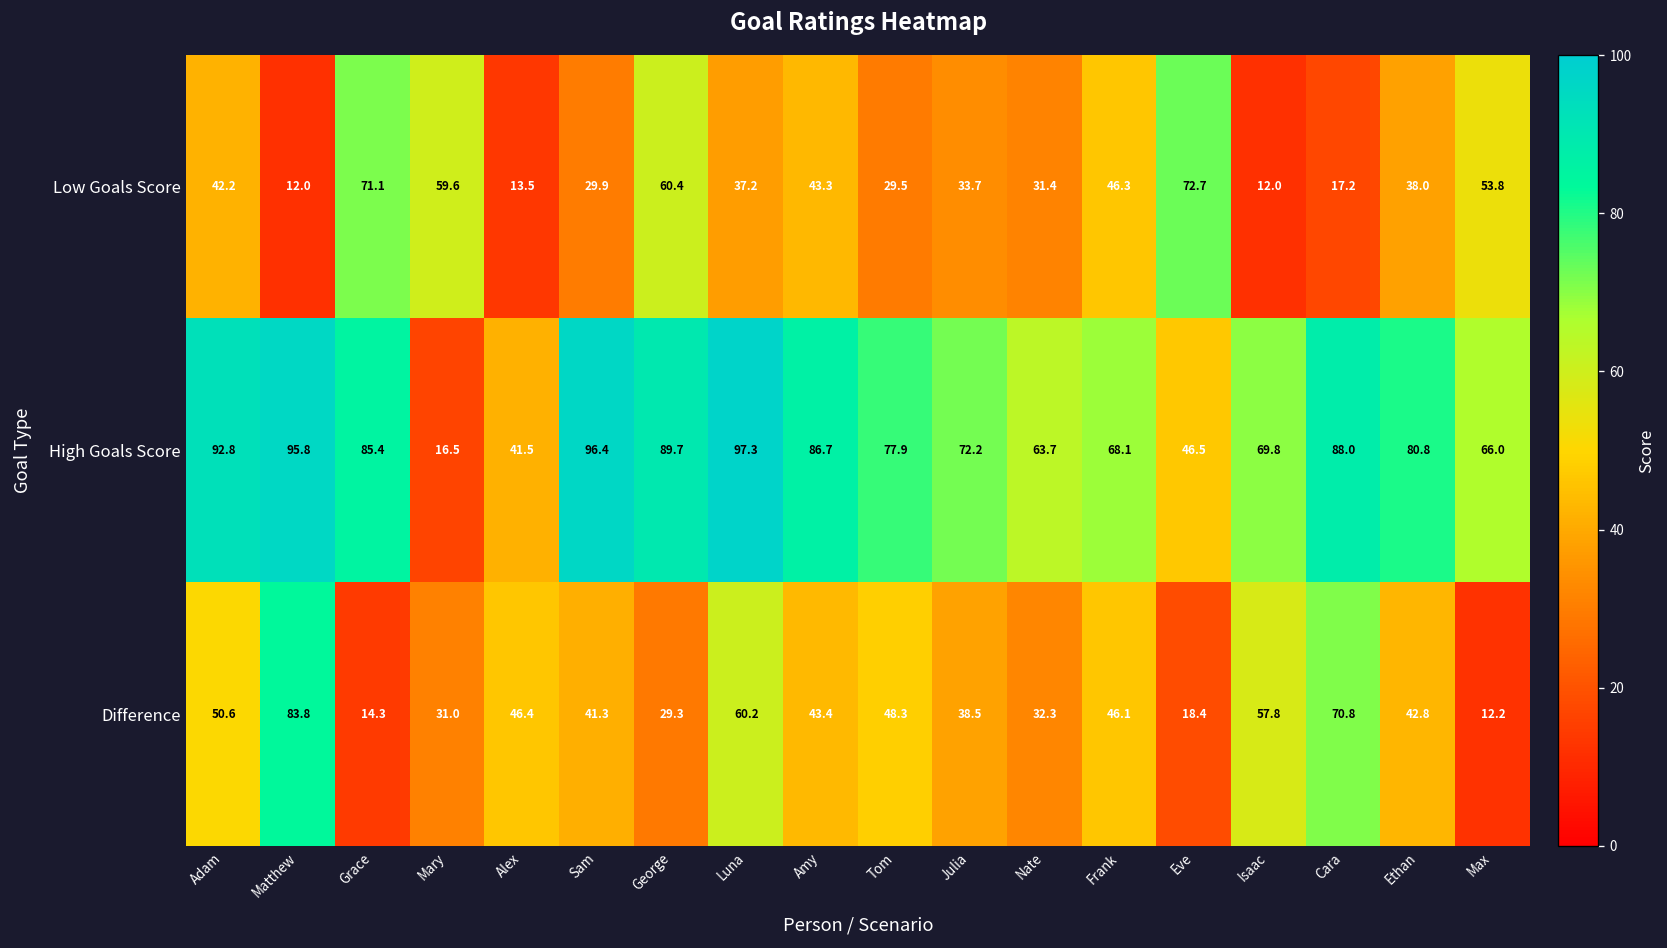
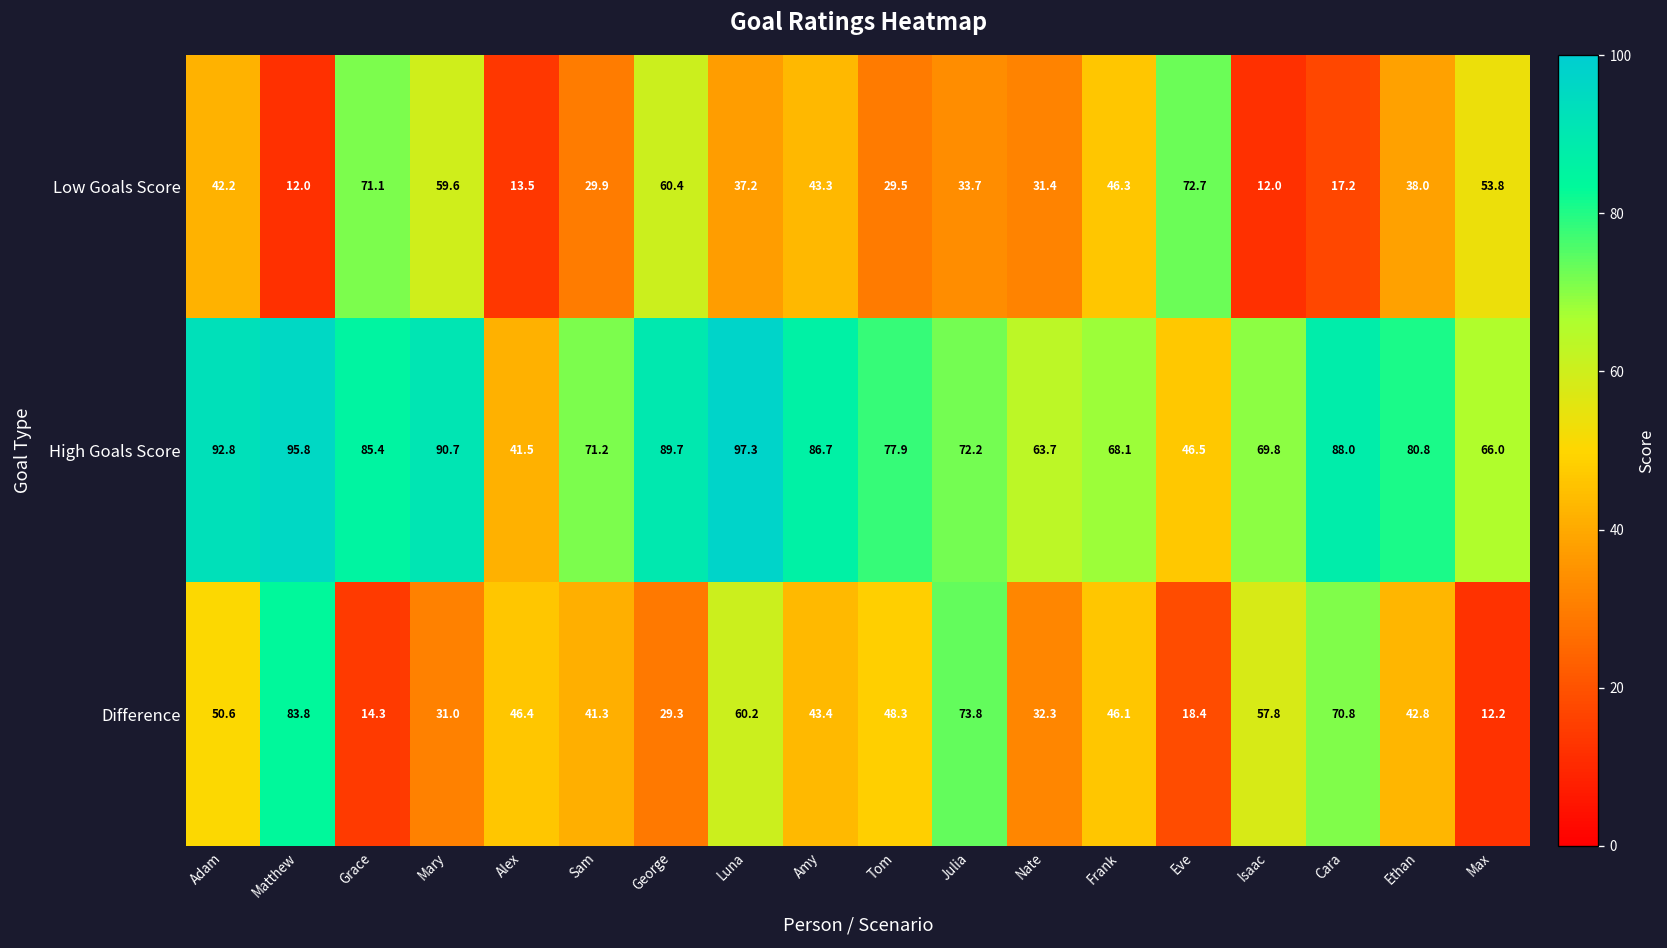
High Goals Score, Mary: 16.5 -> 90.7
High Goals Score, Sam: 96.4 -> 71.2
Difference, Julia: 38.5 -> 73.8
